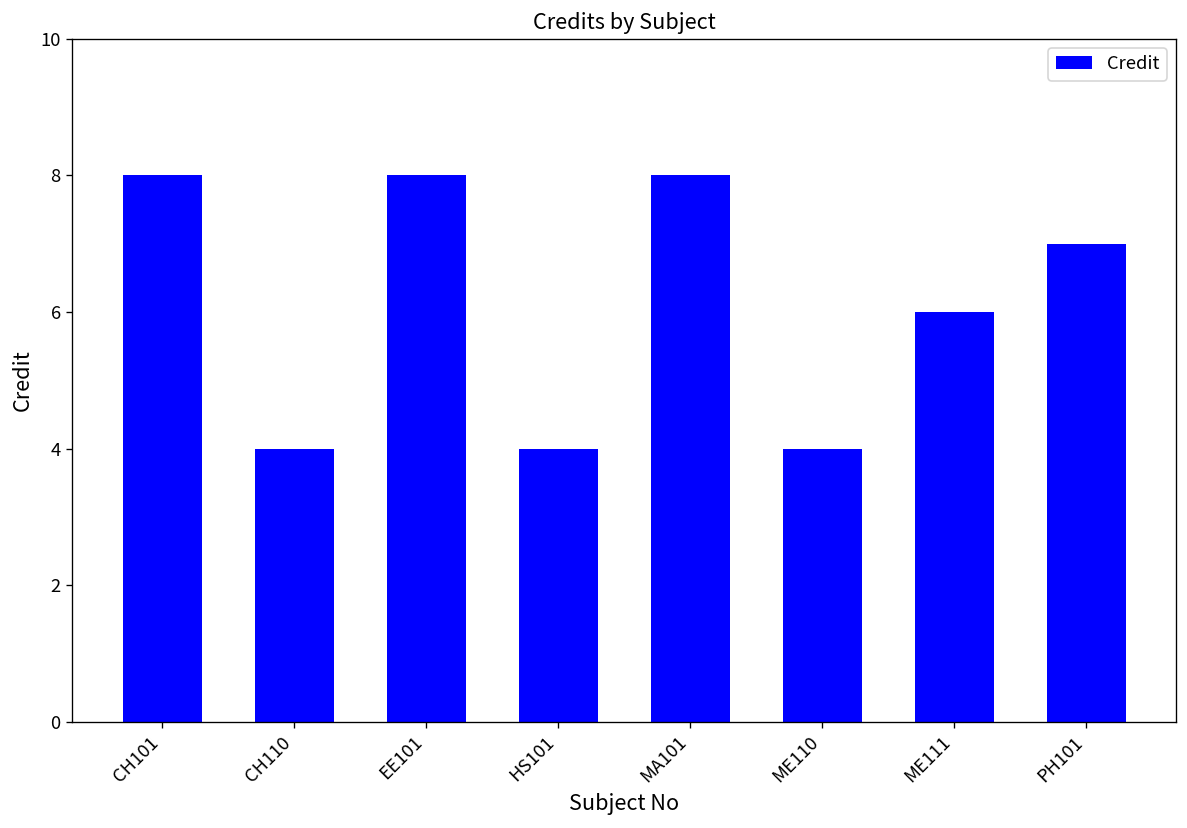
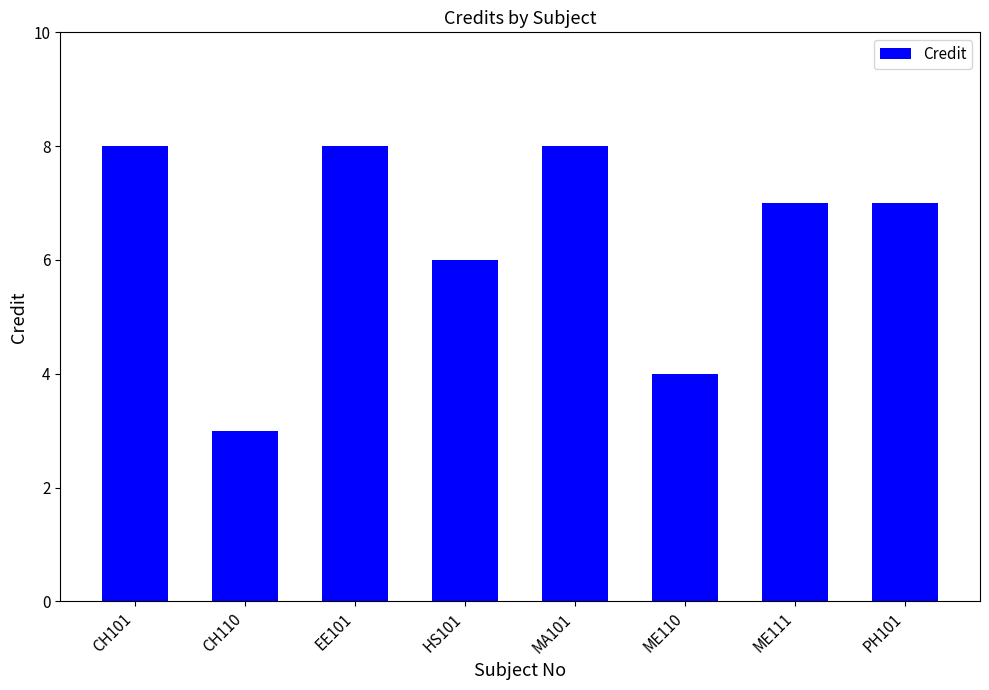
CH110: 4 -> 3
HS101: 4 -> 6
ME111: 6 -> 7
